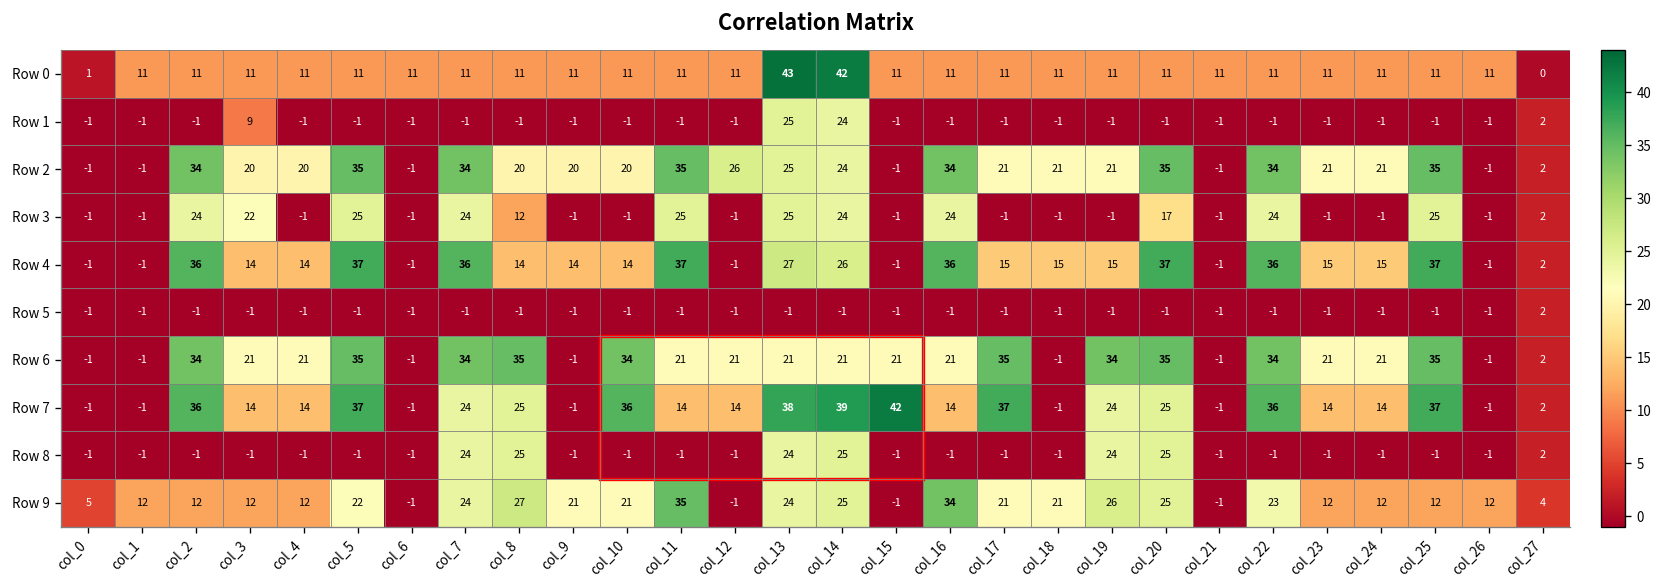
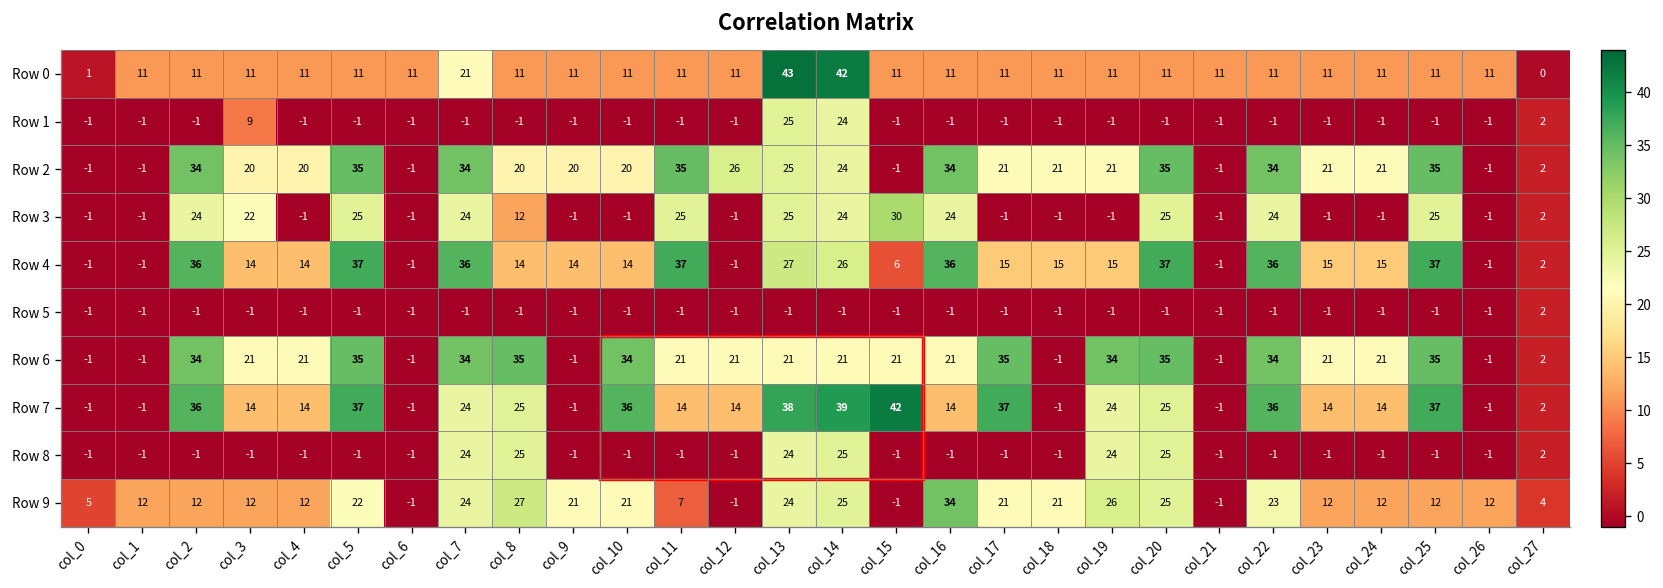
Row 0, col_7: 11 -> 21
Row 3, col_15: -1 -> 30
Row 3, col_20: 17 -> 25
Row 4, col_15: -1 -> 6
Row 9, col_11: 35 -> 7
